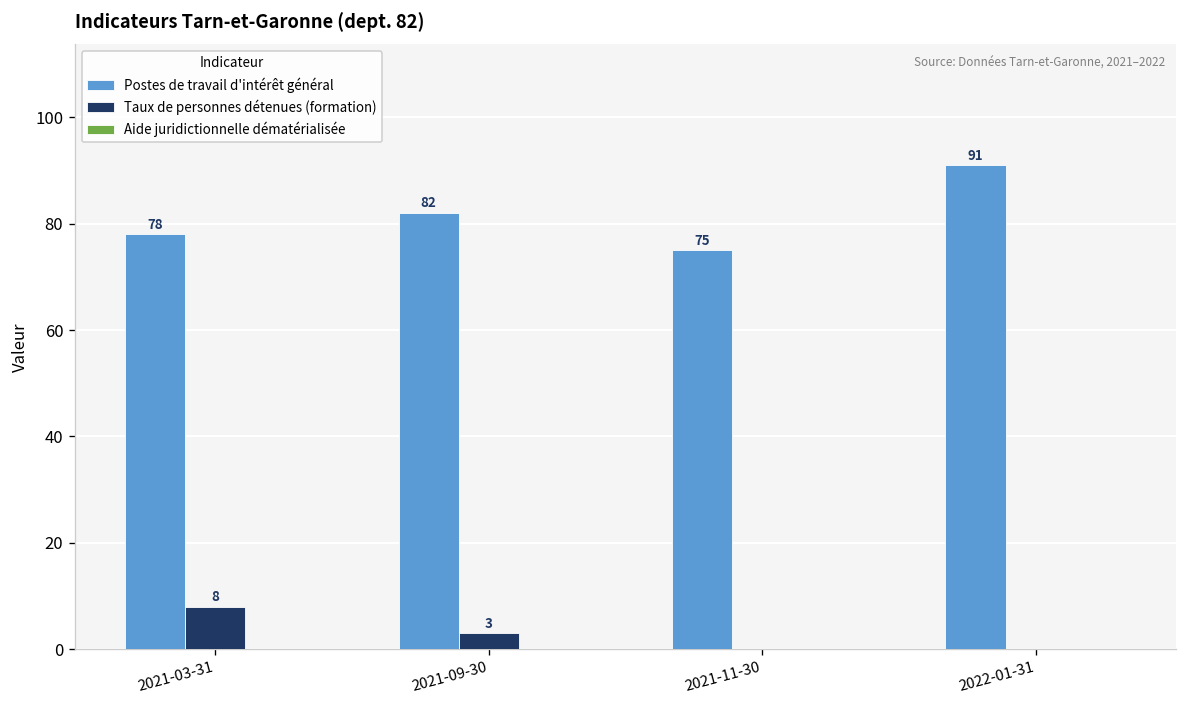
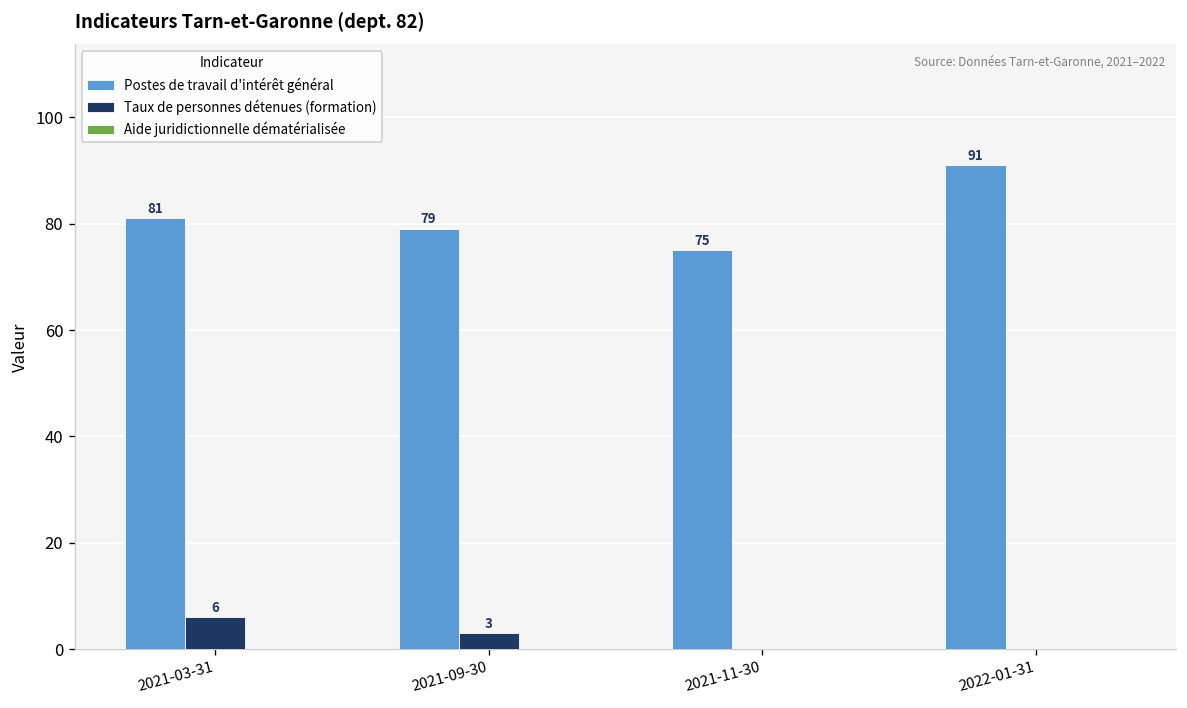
Postes de travail d'intérêt général, 2021-03-31: 78 -> 81
Taux de personnes détenues (formation), 2021-03-31: 8 -> 6
Postes de travail d'intérêt général, 2021-09-30: 82 -> 79
